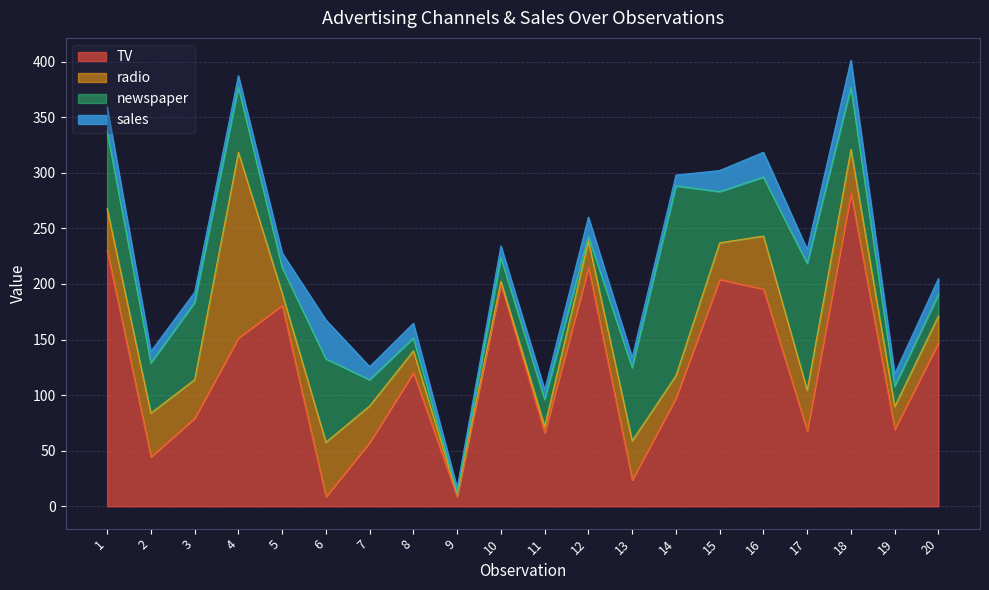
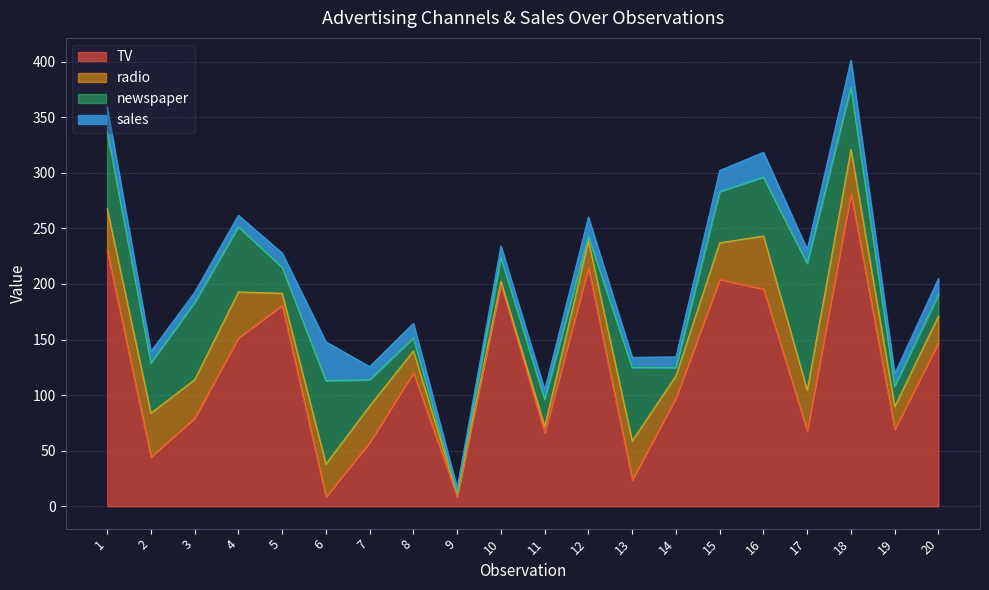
radio, 4: 167 -> 41
radio, 6: 49 -> 29
newspaper, 14: 171 -> 7
